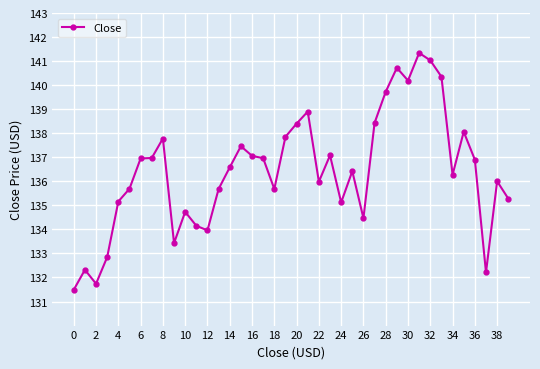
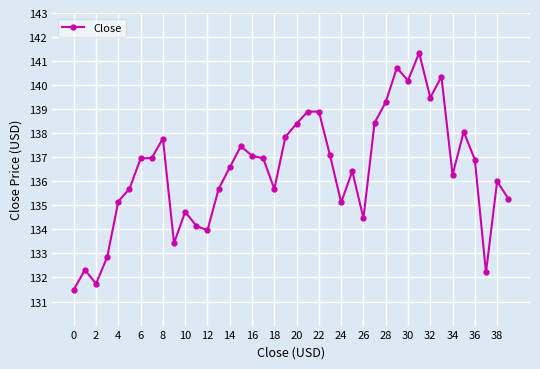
22: 136.0 -> 138.9
28: 139.7 -> 139.3
32: 141.0 -> 139.5
